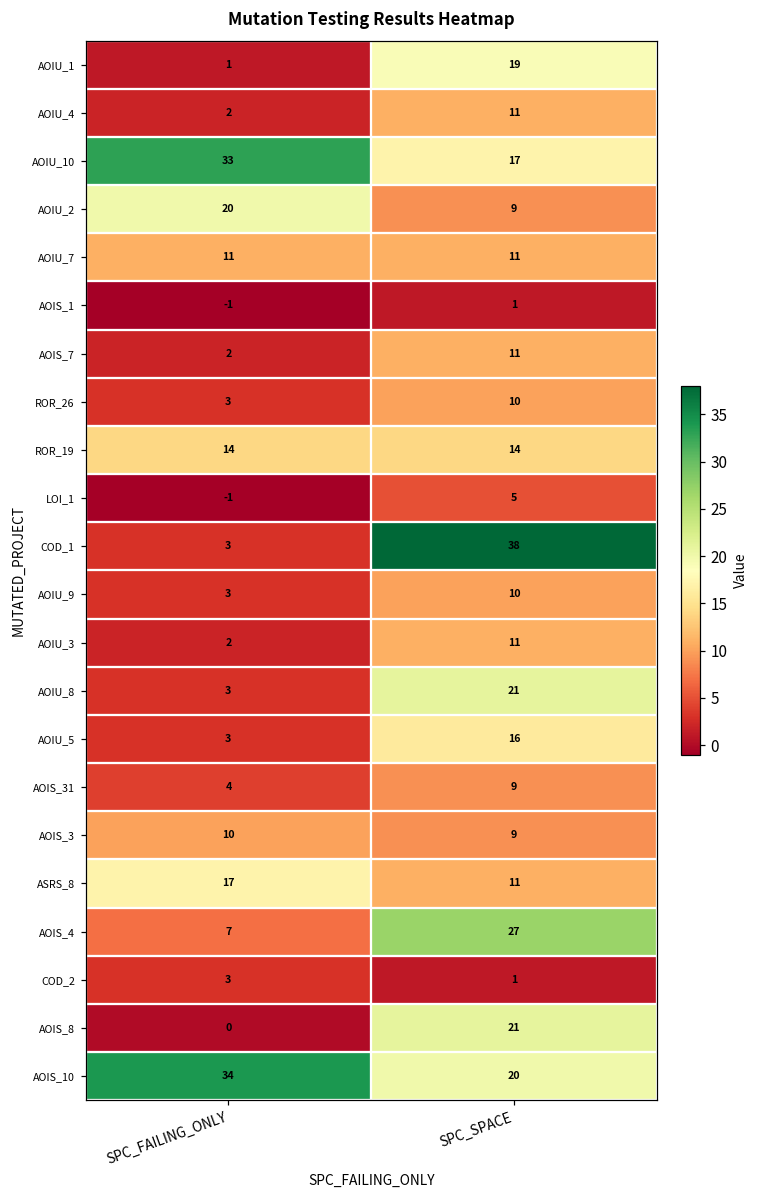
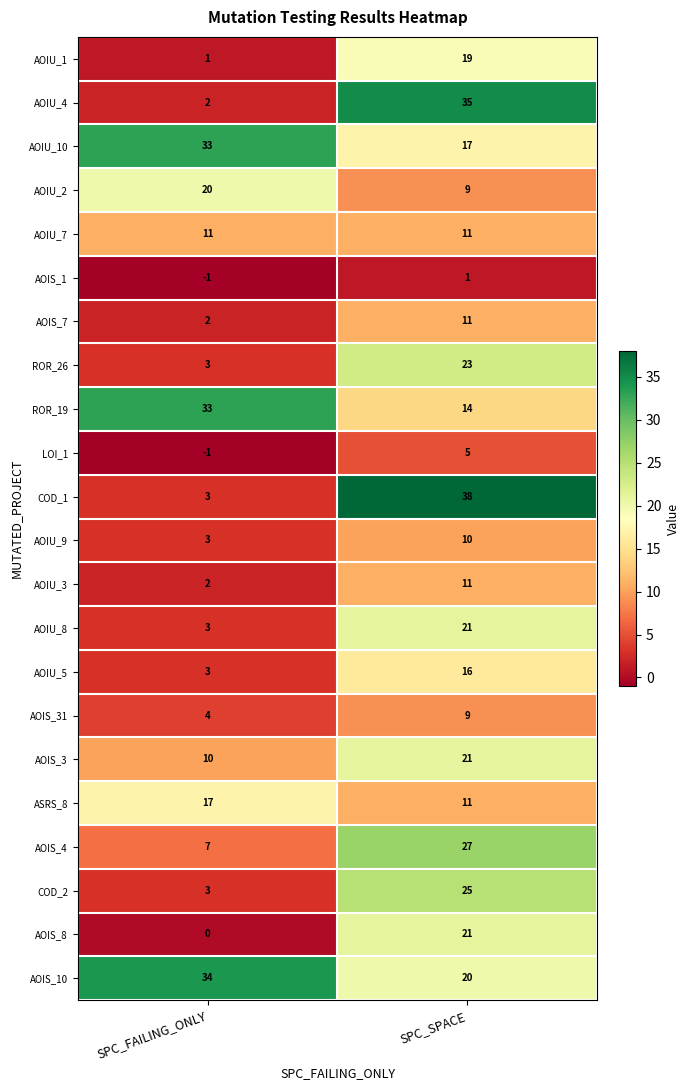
AOIU_4, SPC_SPACE: 11 -> 35
ROR_26, SPC_SPACE: 10 -> 23
ROR_19, SPC_FAILING_ONLY: 14 -> 33
AOIS_3, SPC_SPACE: 9 -> 21
COD_2, SPC_SPACE: 1 -> 25
